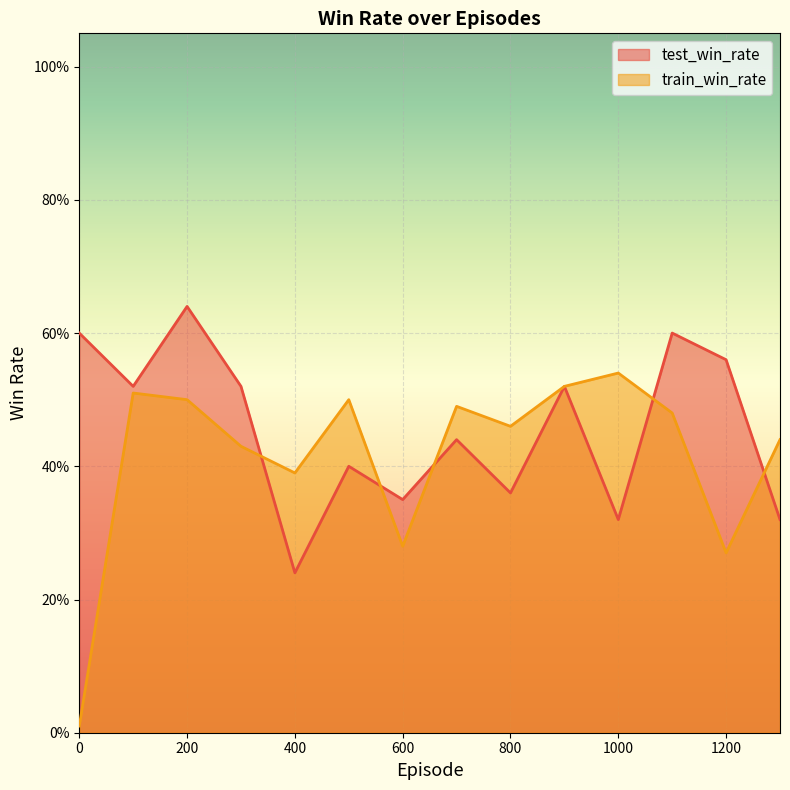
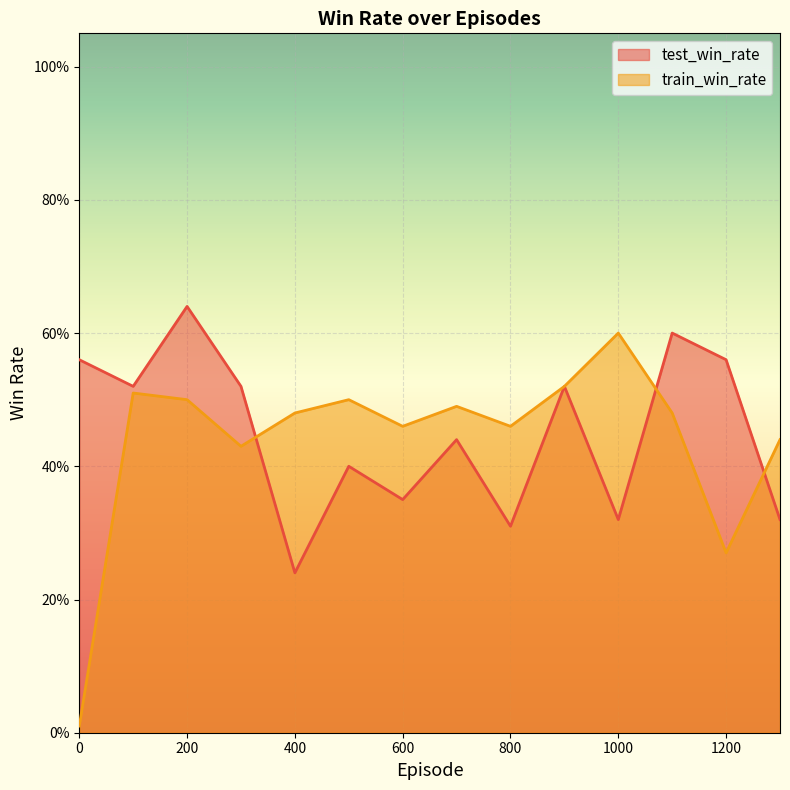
test_win_rate, 0: 60% -> 56%
train_win_rate, 400: 39% -> 48%
train_win_rate, 600: 28% -> 46%
test_win_rate, 800: 36% -> 31%
train_win_rate, 1000: 54% -> 60%
